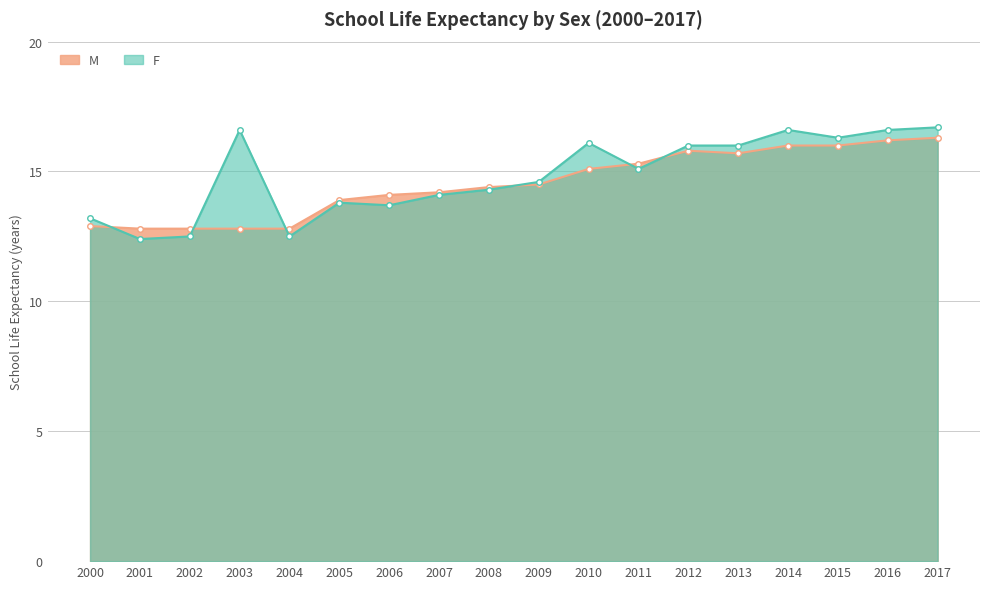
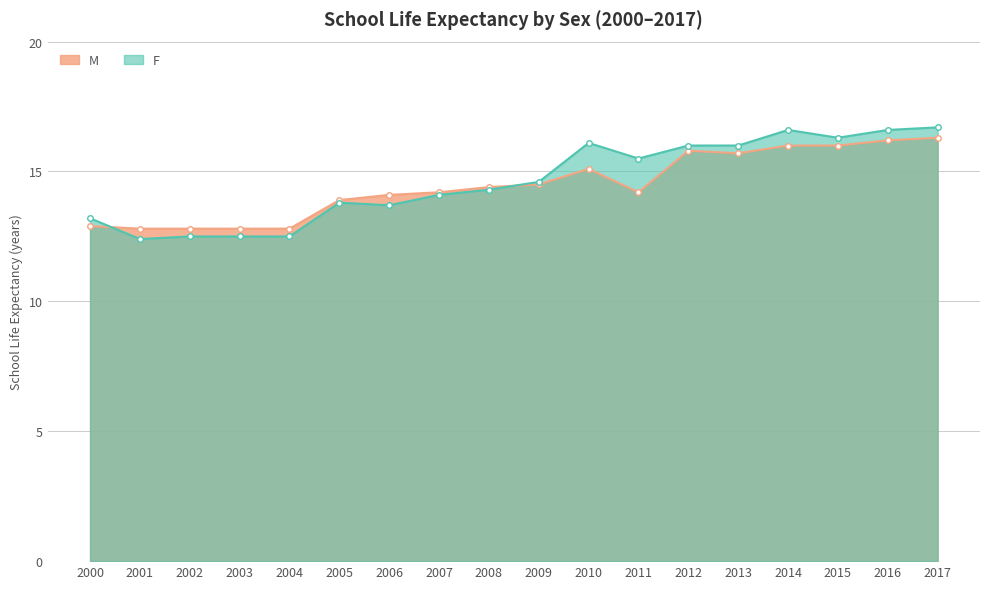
F, 2003: 16.6 -> 12.5
M, 2011: 15.3 -> 14.2
F, 2011: 15.1 -> 15.5
